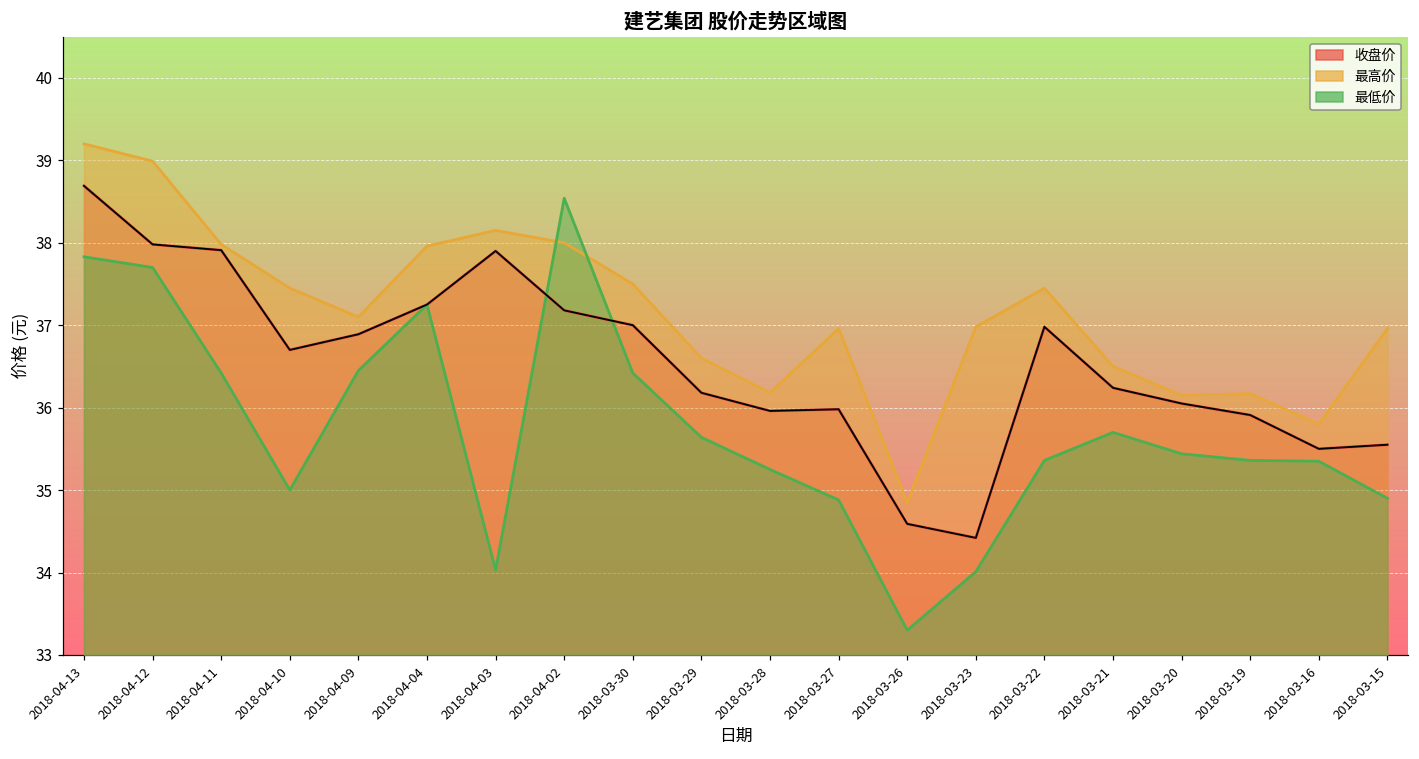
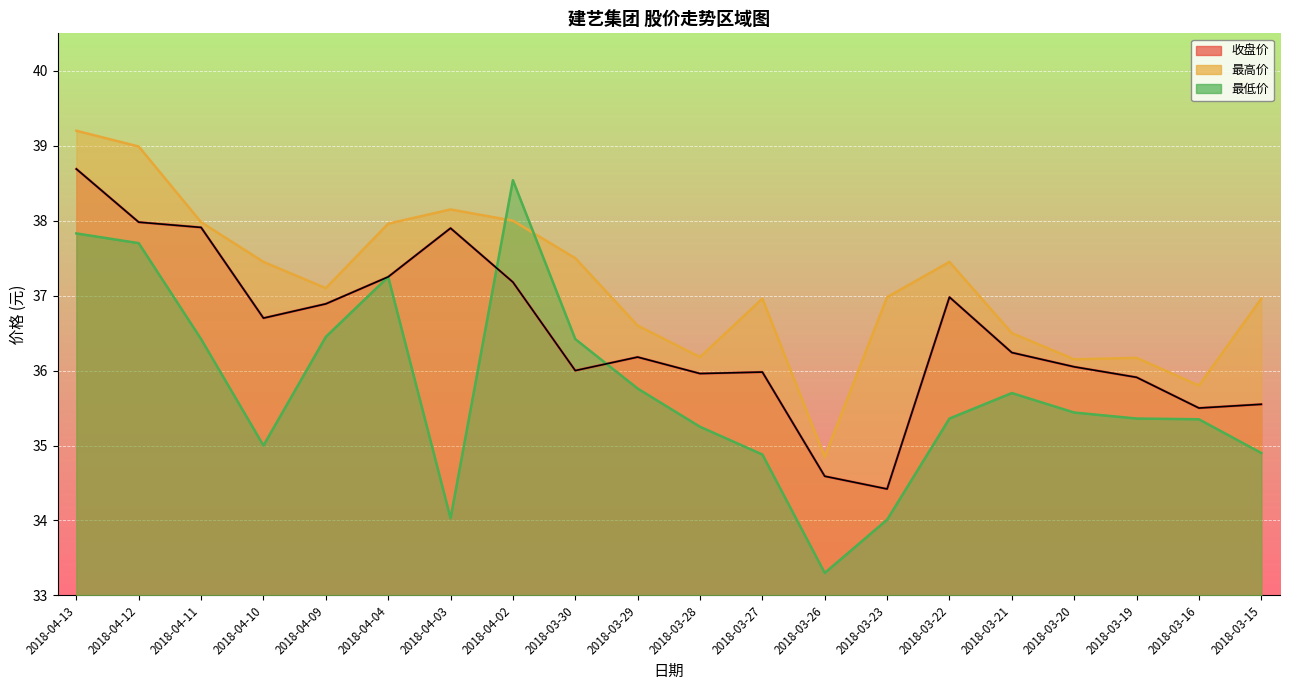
收盘价, 2018-03-30: 37 -> 36
最低价, 2018-03-29: 35.6 -> 35.8
